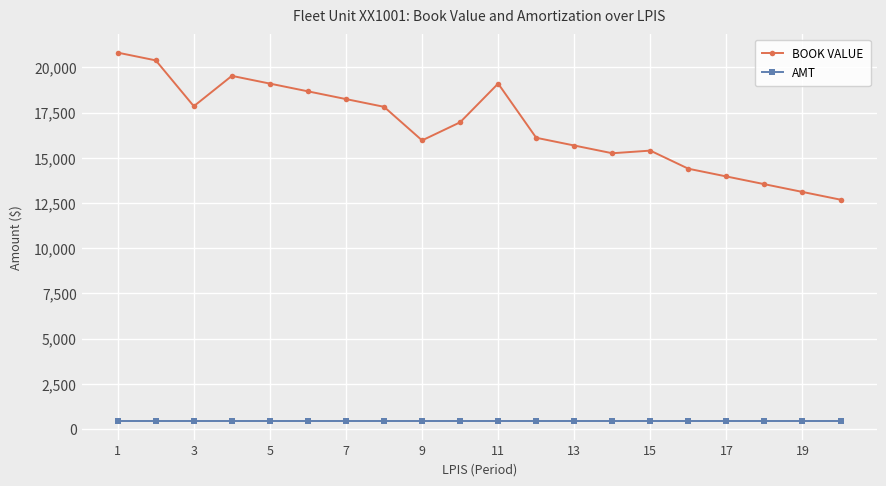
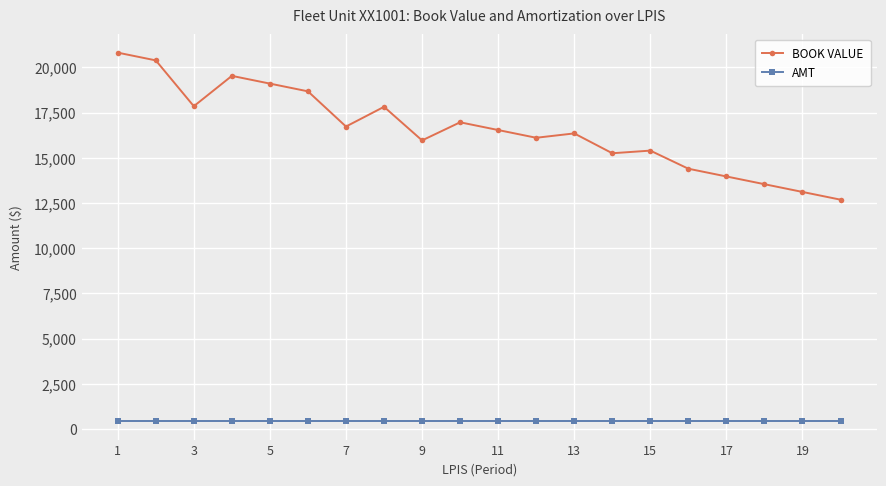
BOOK VALUE, 7: 18,200 -> 16,700
BOOK VALUE, 11: 19,100 -> 16,500
BOOK VALUE, 13: 15,700 -> 16,300
